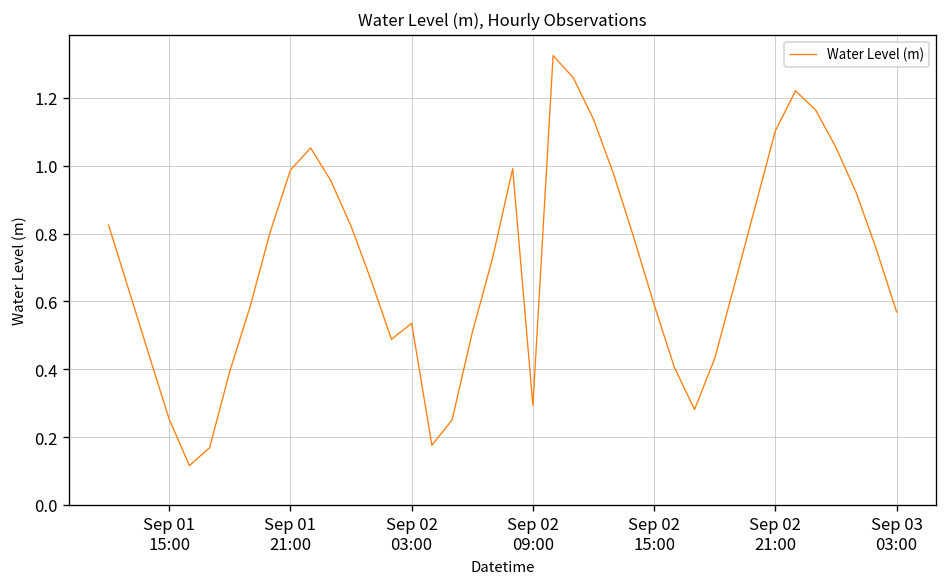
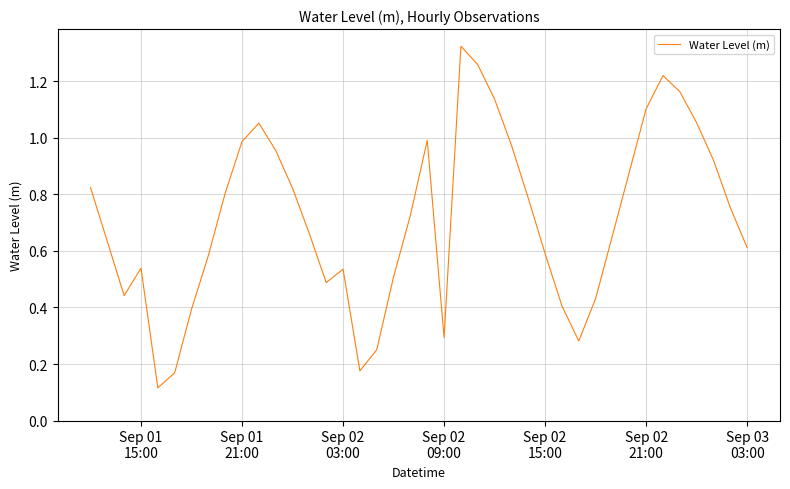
Sep 01 15:00: 0.25 -> 0.54
Sep 03 03:00: 0.57 -> 0.61
